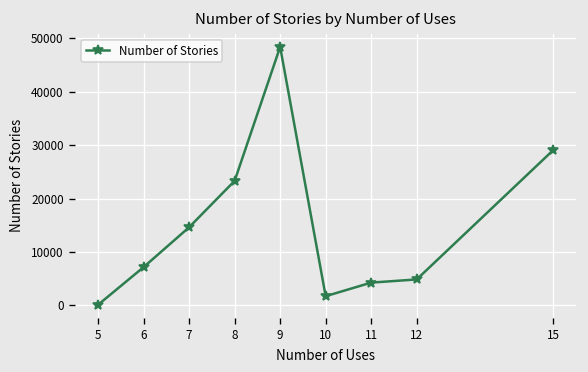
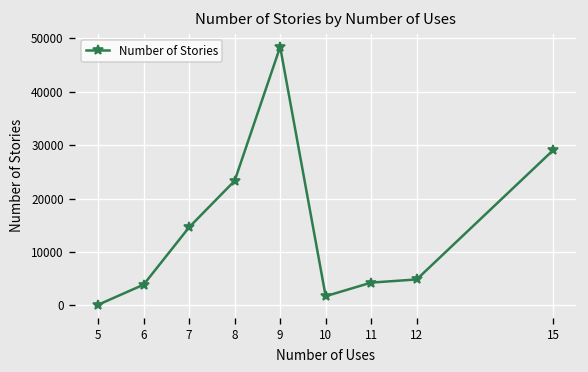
6: 7000 -> 4000
